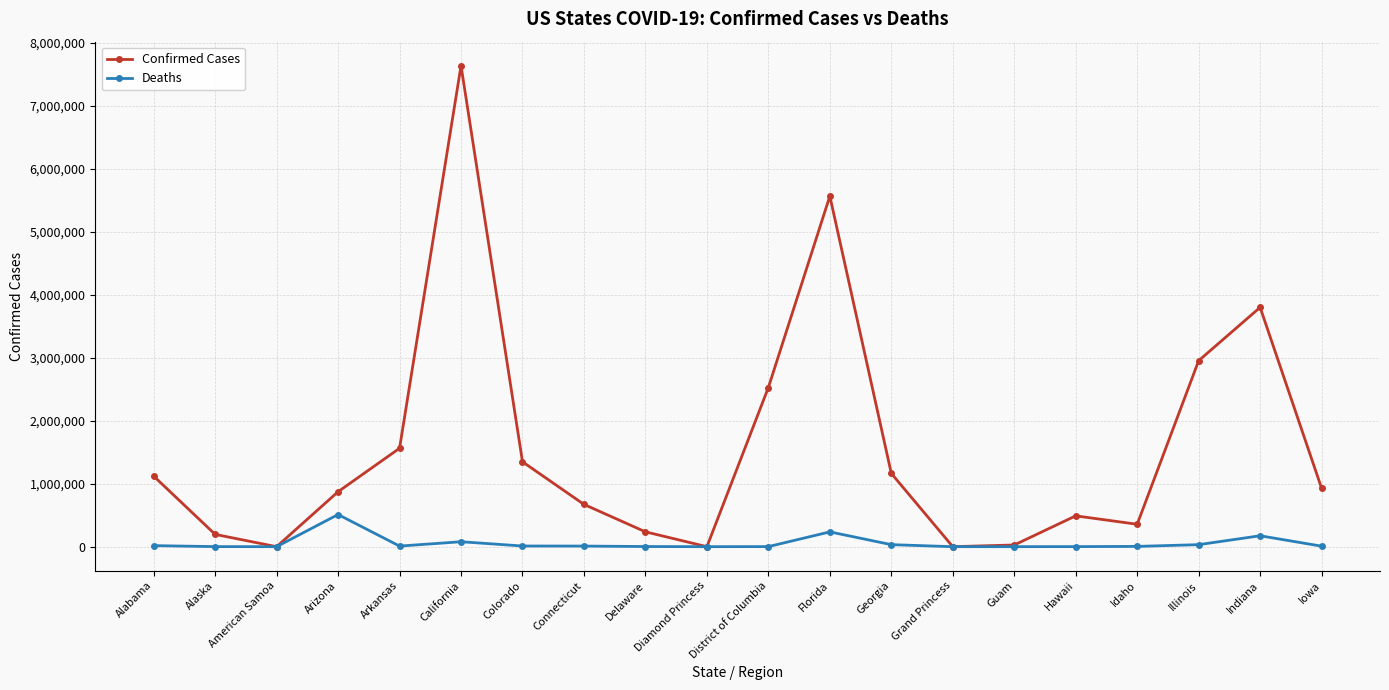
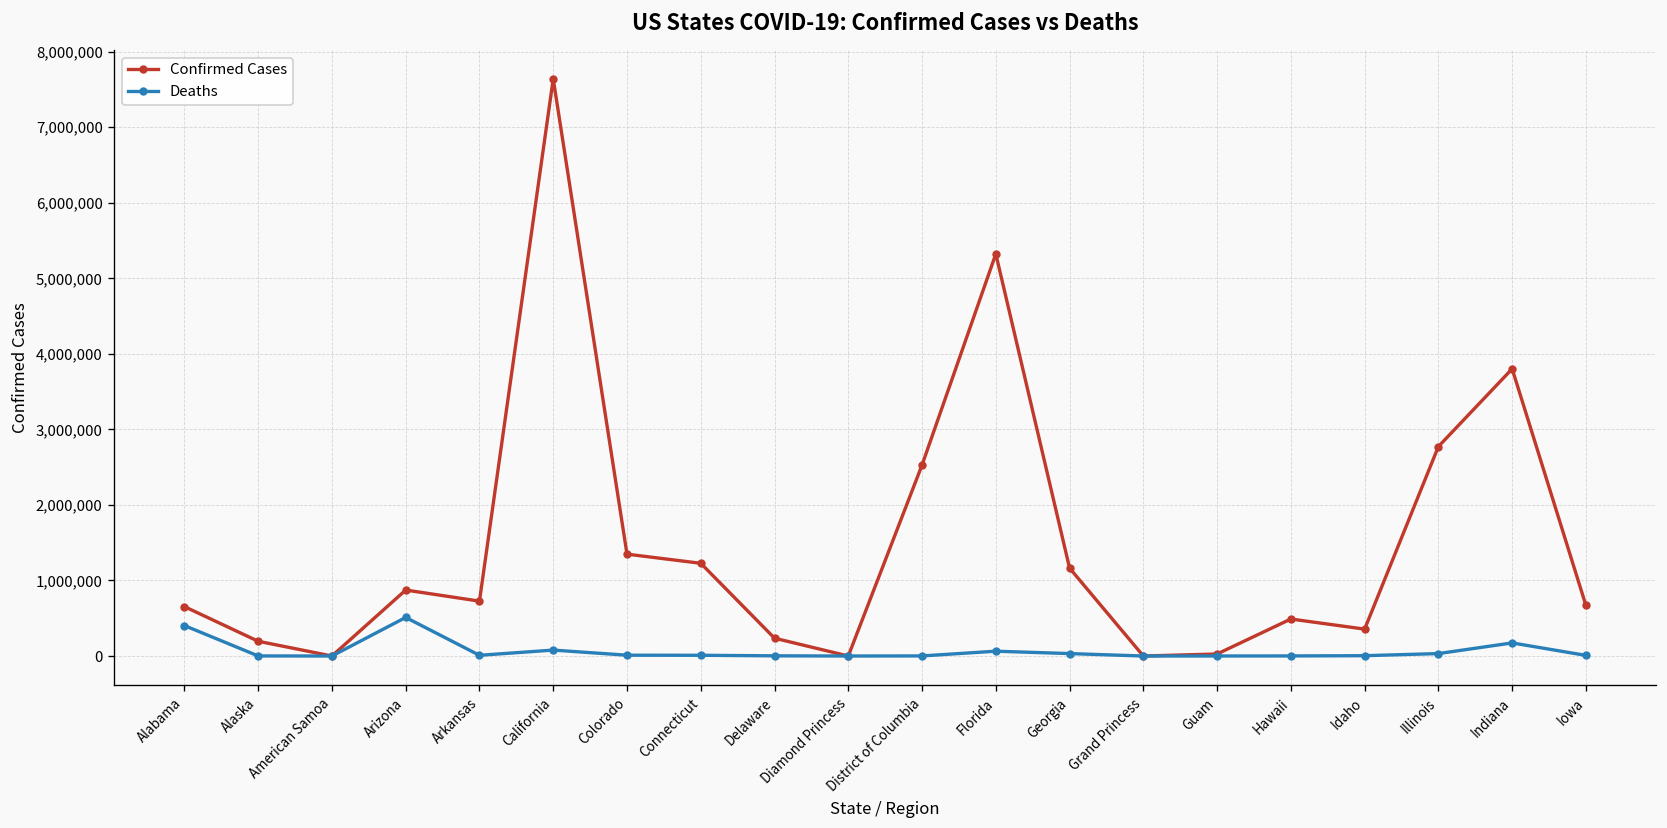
Confirmed Cases, Alabama: 1,100,000 -> 700,000
Deaths, Alabama: 0 -> 400,000
Confirmed Cases, Arkansas: 1,600,000 -> 700,000
Confirmed Cases, Connecticut: 700,000 -> 1,200,000
Confirmed Cases, Florida: 5,600,000 -> 5,300,000
Deaths, Florida: 200,000 -> 100,000
Confirmed Cases, Illinois: 3,000,000 -> 2,800,000
Confirmed Cases, Iowa: 900,000 -> 700,000
